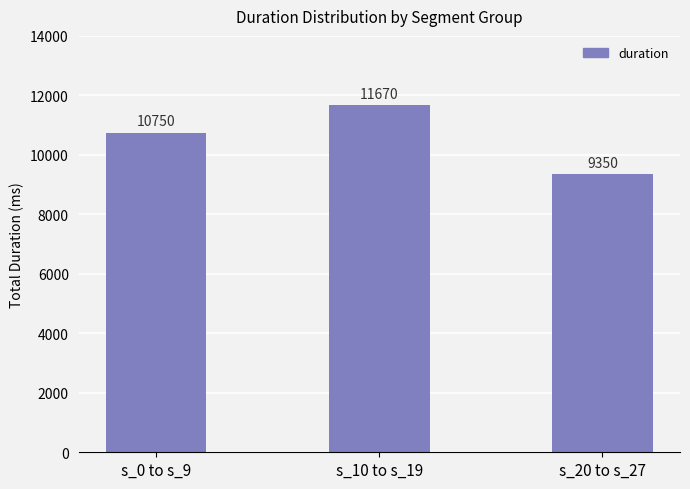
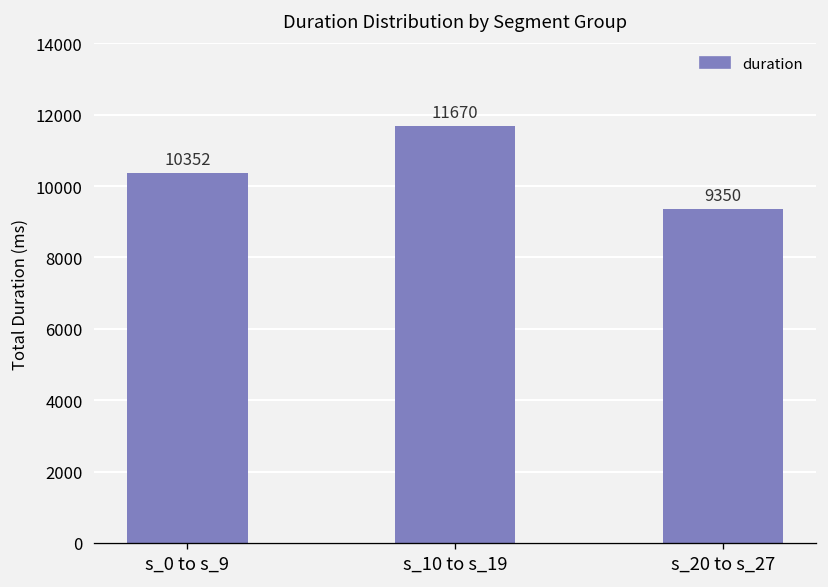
s_0 to s_9: 10750 -> 10352
